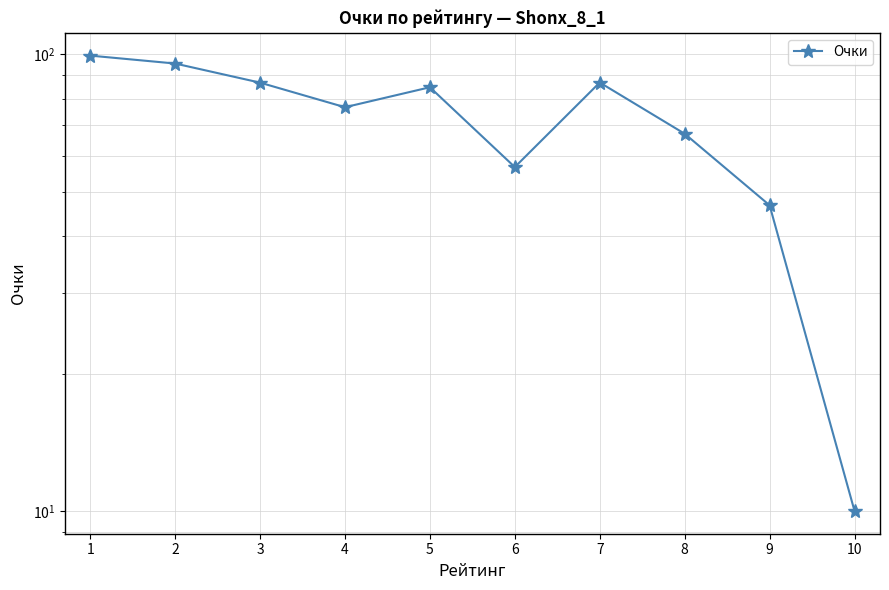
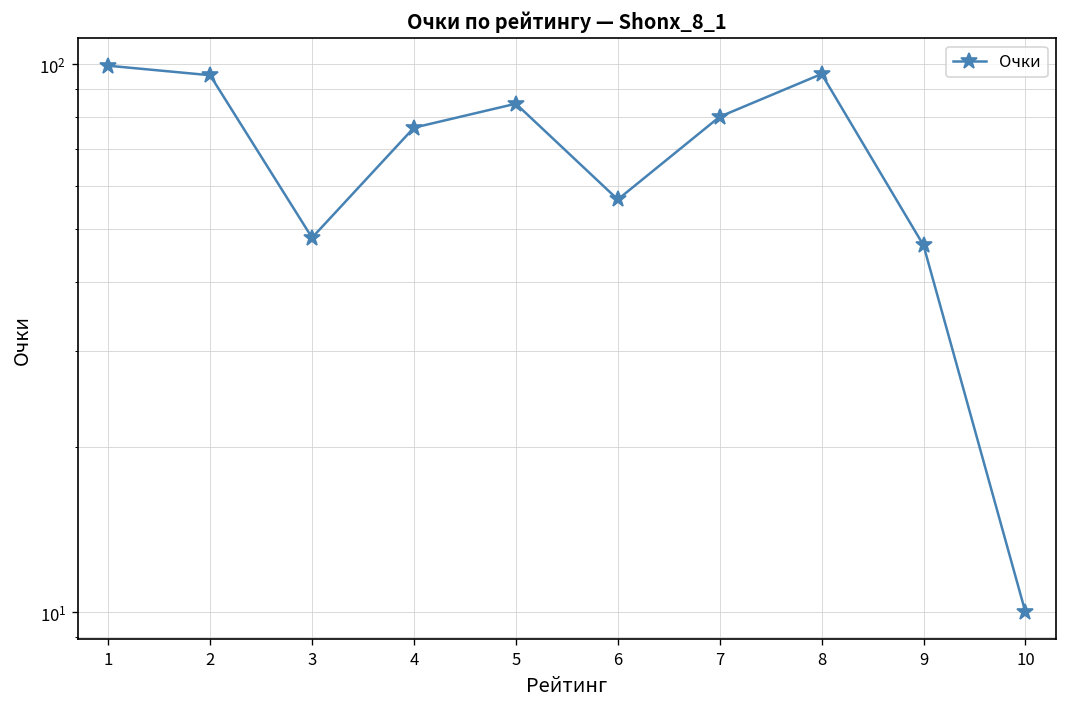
3: 87 -> 48
7: 87 -> 80
8: 67 -> 96
